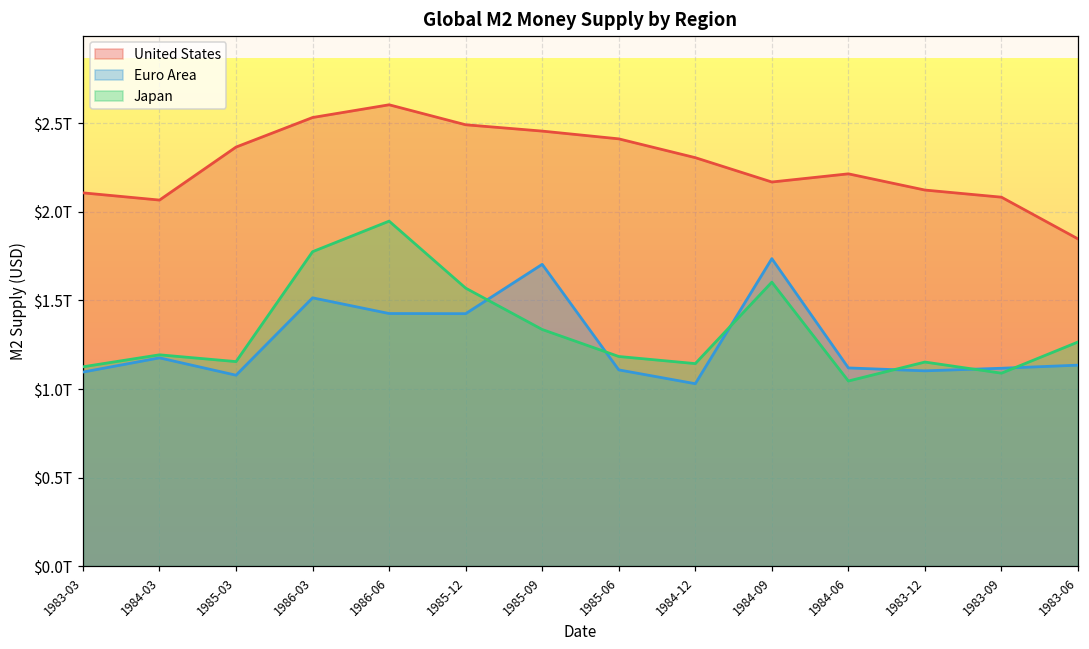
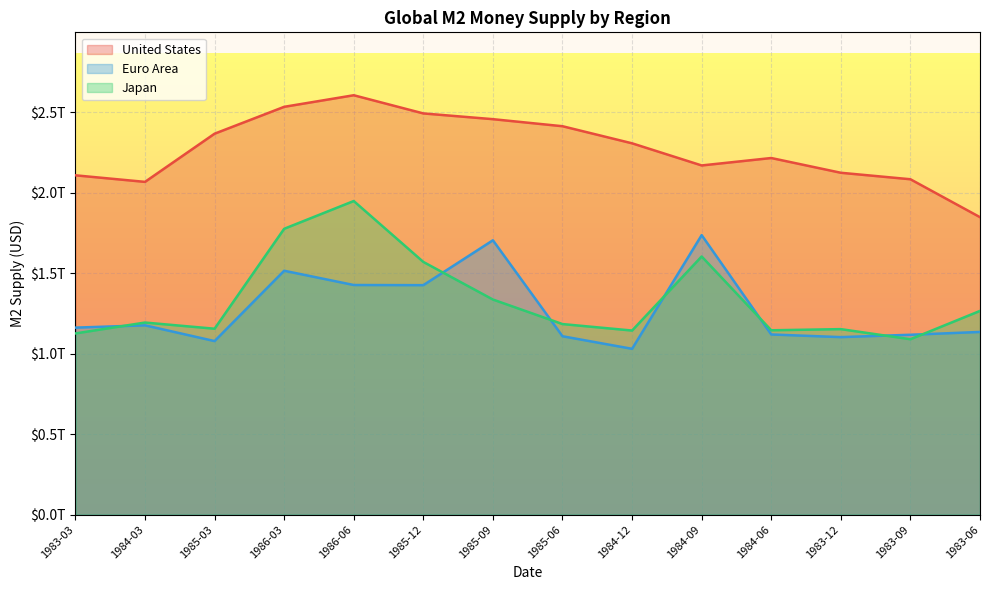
Euro Area, 1983-03: $1.10T -> $1.16T
Japan, 1984-06: $1.05T -> $1.15T
